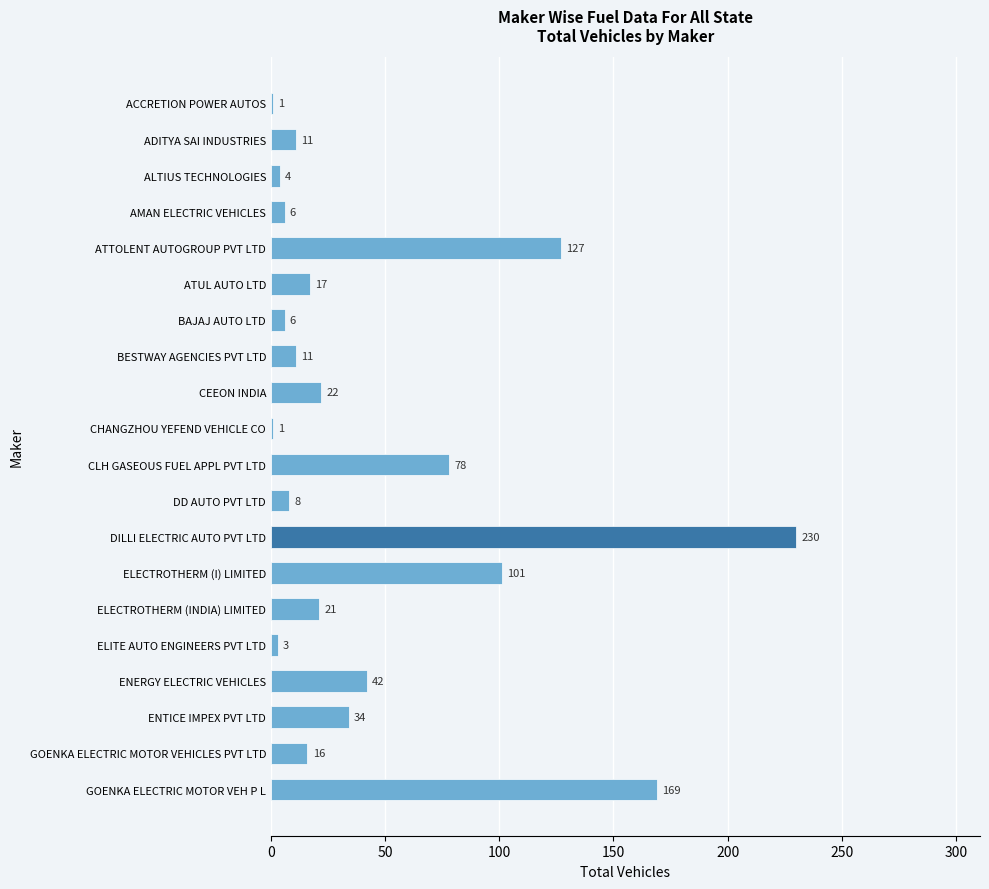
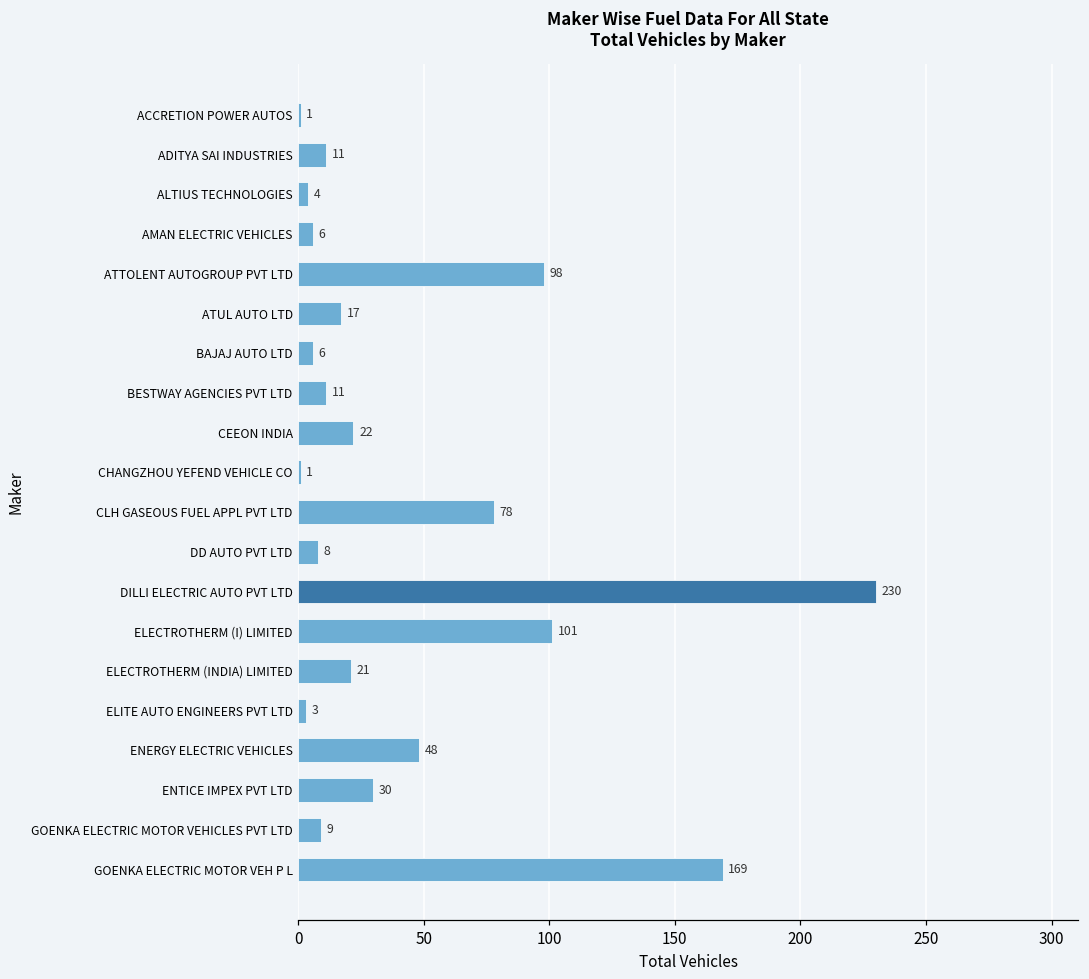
ATTOLENT AUTOGROUP PVT LTD: 127 -> 98
ENERGY ELECTRIC VEHICLES: 42 -> 48
ENTICE IMPEX PVT LTD: 34 -> 30
GOENKA ELECTRIC MOTOR VEHICLES PVT LTD: 16 -> 9
